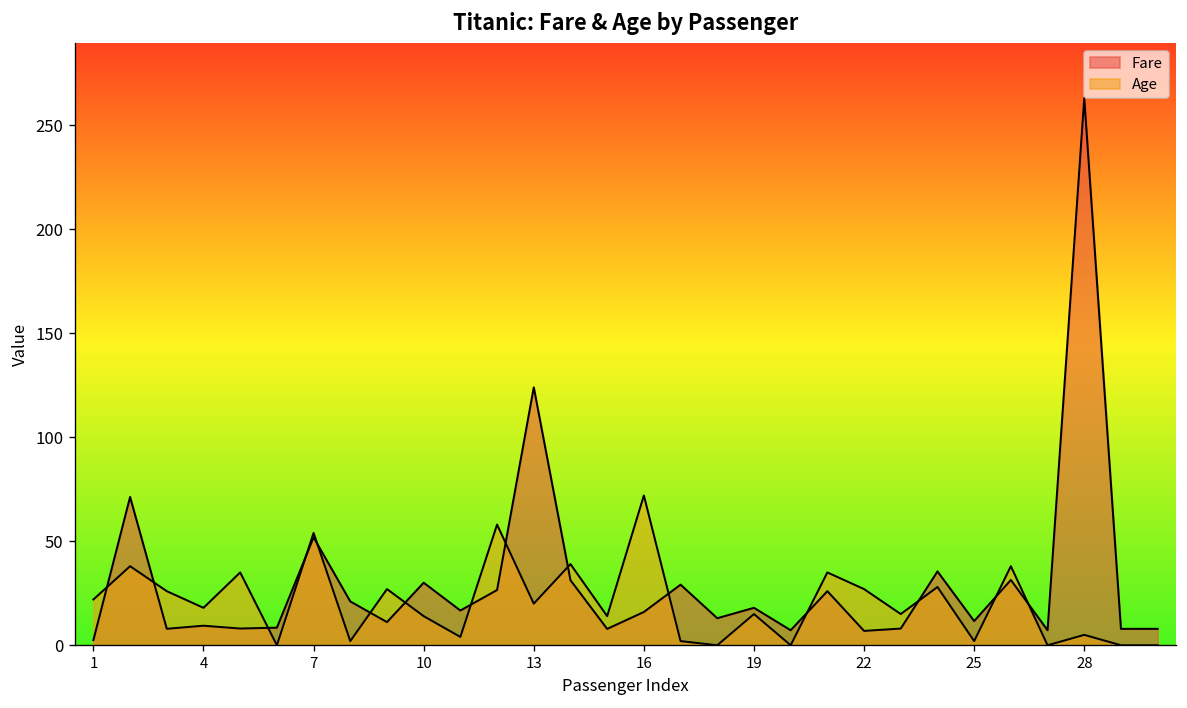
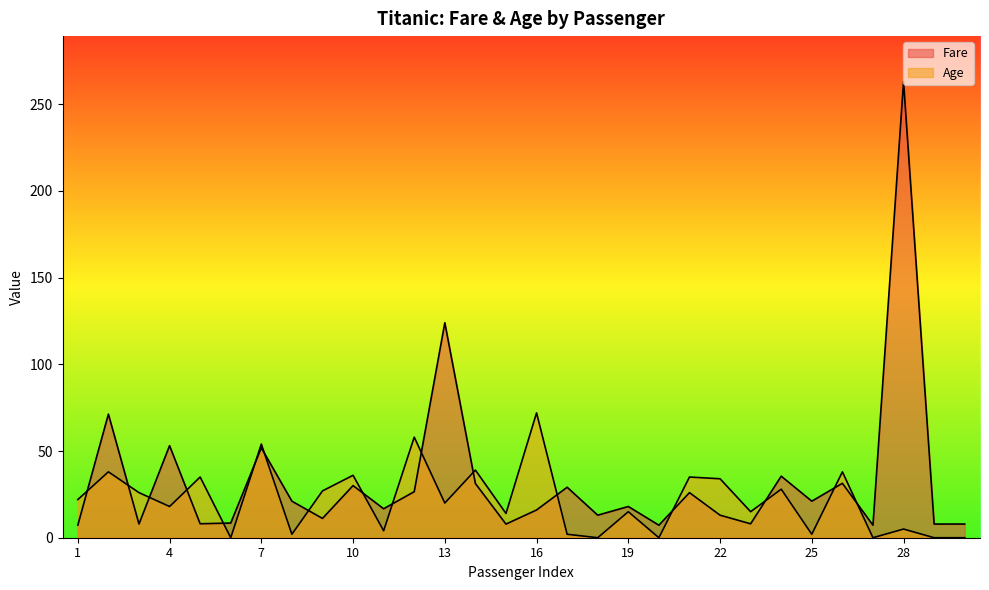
Fare, 1: 2 -> 7
Fare, 4: 9 -> 53
Age, 10: 14 -> 36
Fare, 22: 7 -> 13
Age, 22: 27 -> 34
Fare, 25: 12 -> 21
